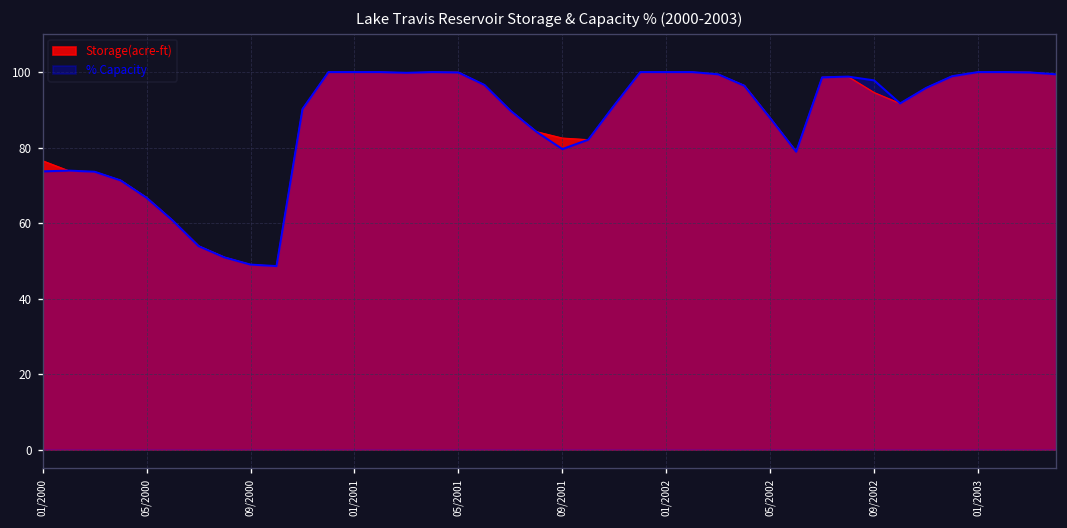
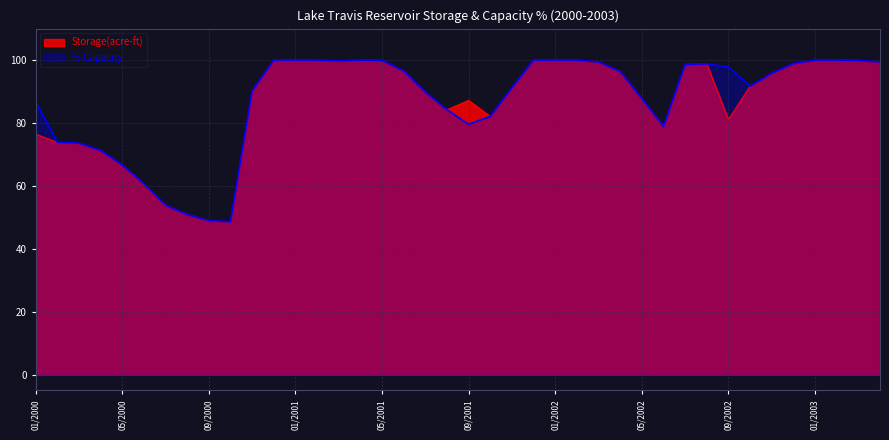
% Capacity, 01/2000: 74 -> 87
Storage(acre-ft), 09/2001: 83 -> 87
Storage(acre-ft), 09/2002: 95 -> 81
